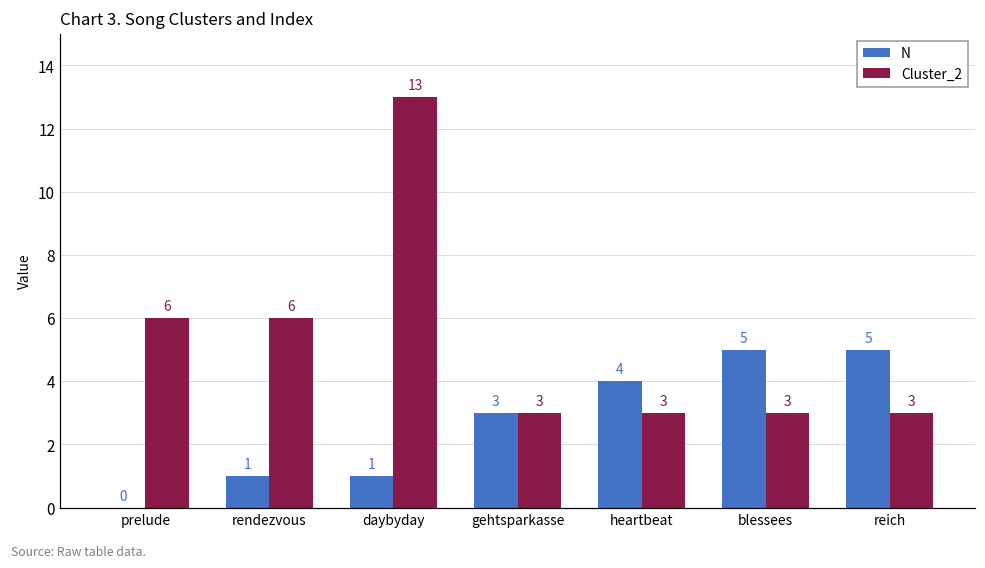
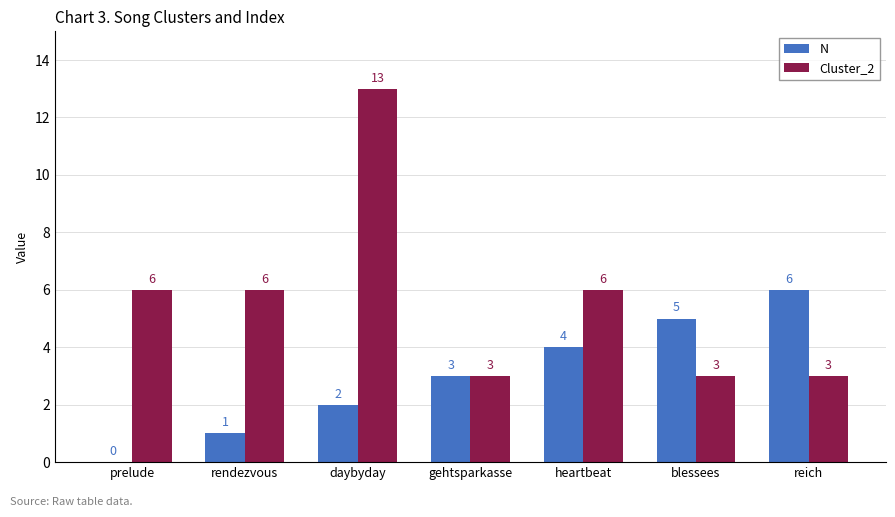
N, daybyday: 1 -> 2
Cluster_2, heartbeat: 3 -> 6
N, reich: 5 -> 6
